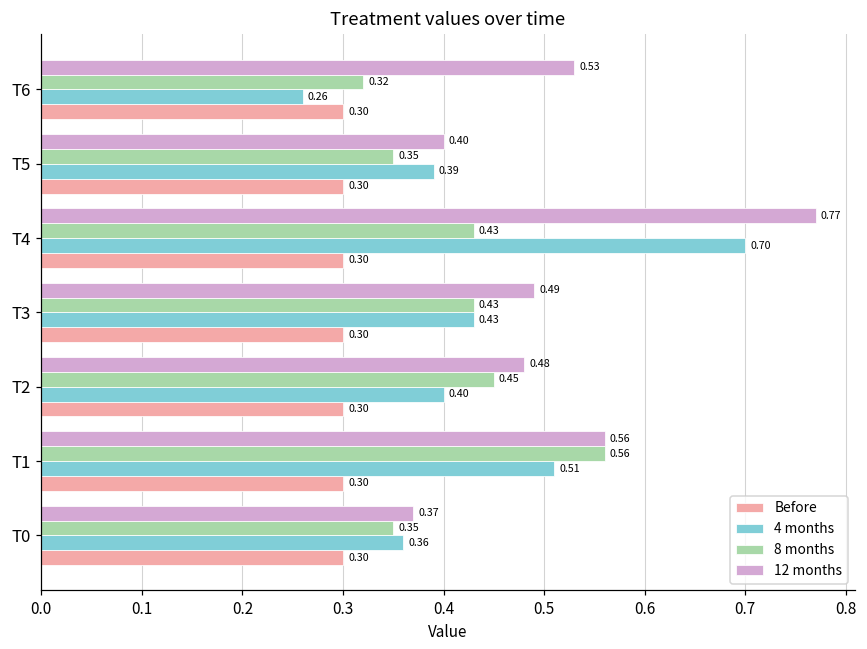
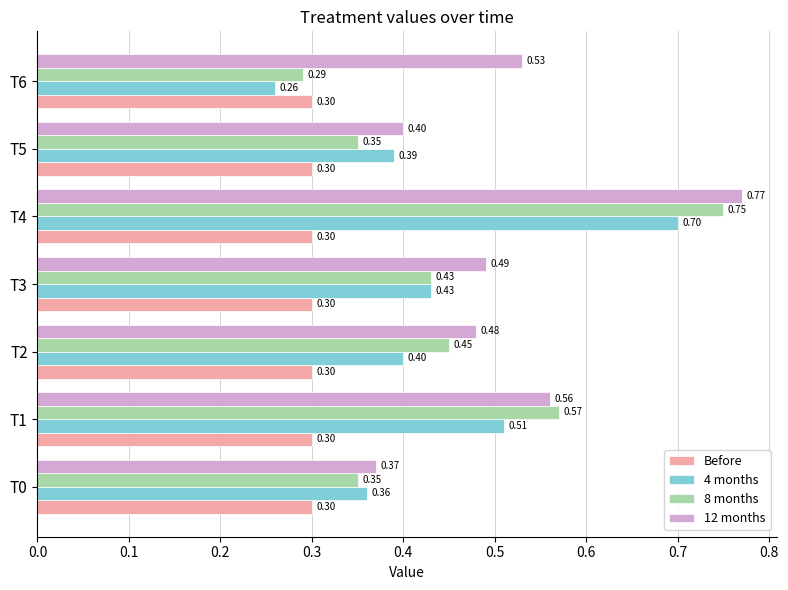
8 months, T6: 0.32 -> 0.29
8 months, T4: 0.43 -> 0.75
8 months, T1: 0.56 -> 0.57
